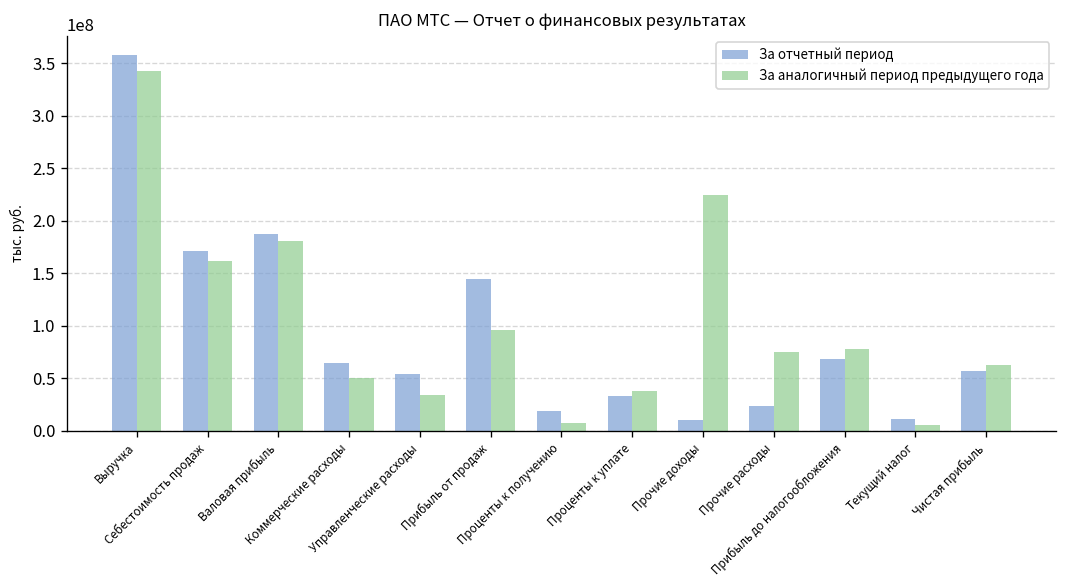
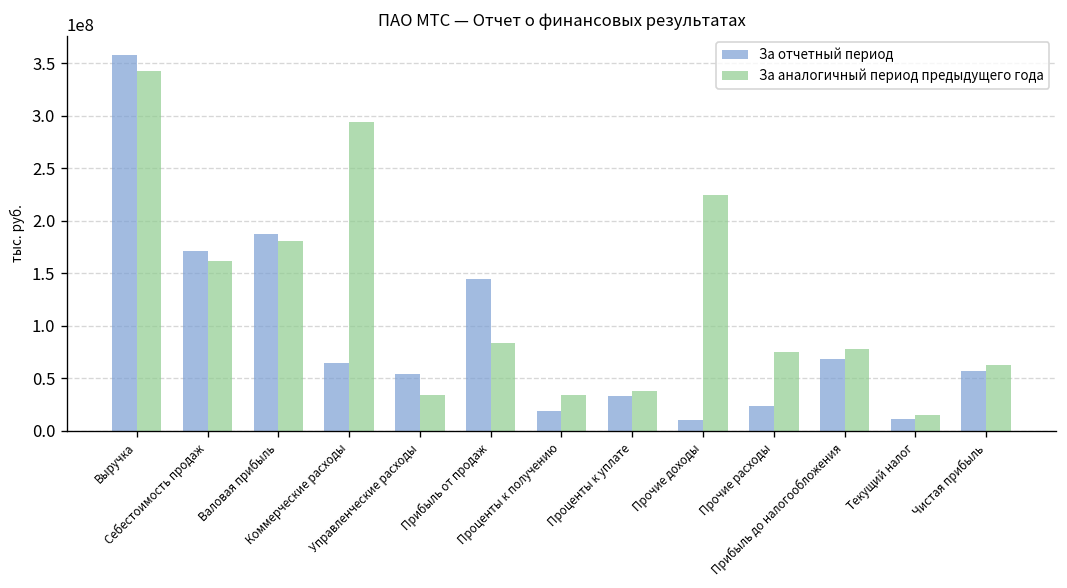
За аналогичный период предыдущего года, Коммерческие расходы: 50000000 -> 290000000
За аналогичный период предыдущего года, Прибыль от продаж: 100000000 -> 80000000
За аналогичный период предыдущего года, Проценты к получению: 10000000 -> 30000000
За аналогичный период предыдущего года, Текущий налог: 5000000 -> 15000000
